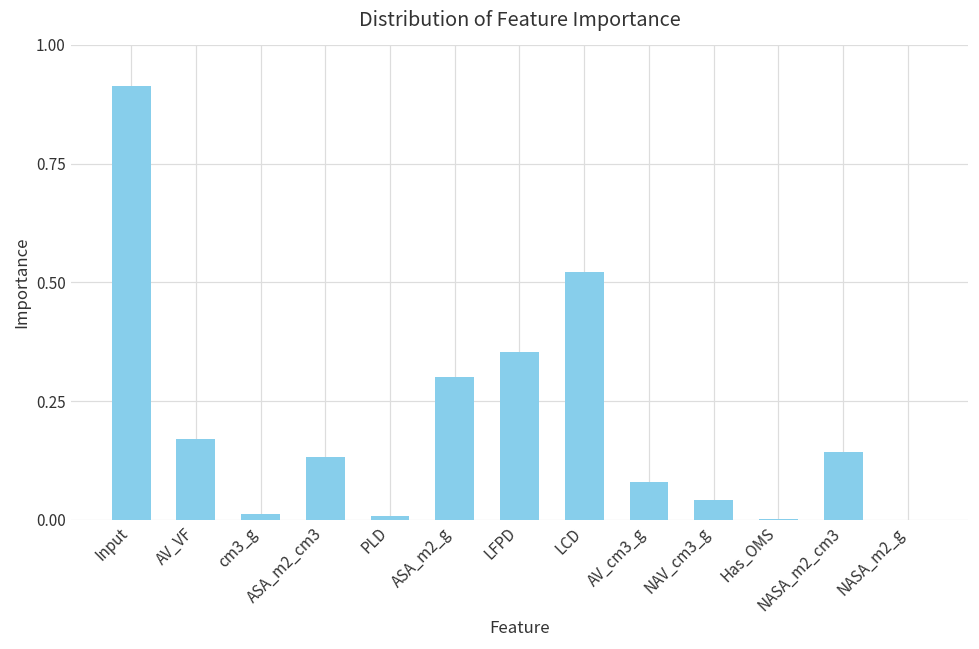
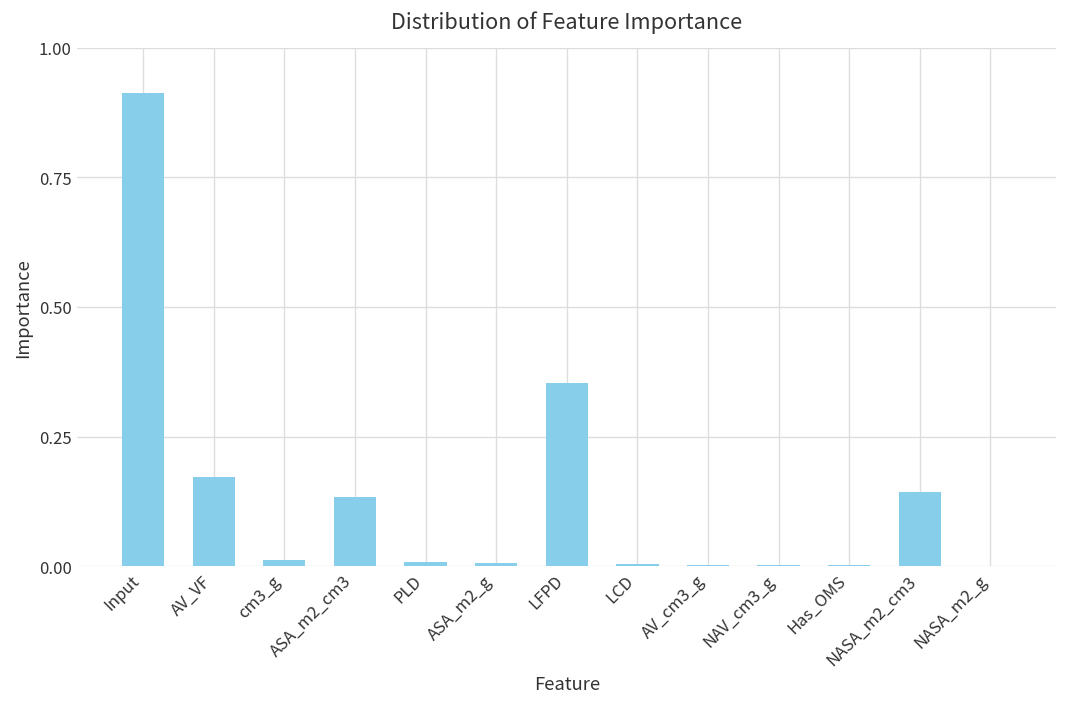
ASA_m2_g: 0.30 -> 0.01
LCD: 0.52 -> 0.00
AV_cm3_g: 0.08 -> 0.00
NAV_cm3_g: 0.04 -> 0.00
